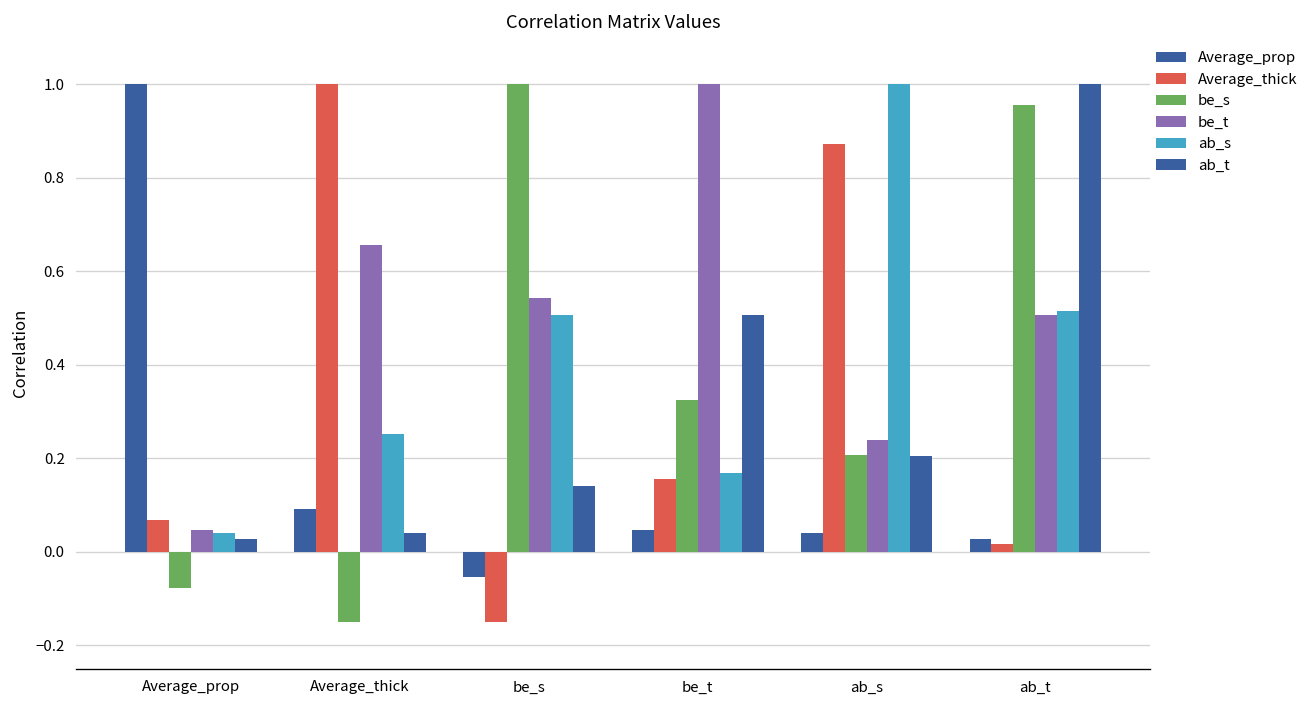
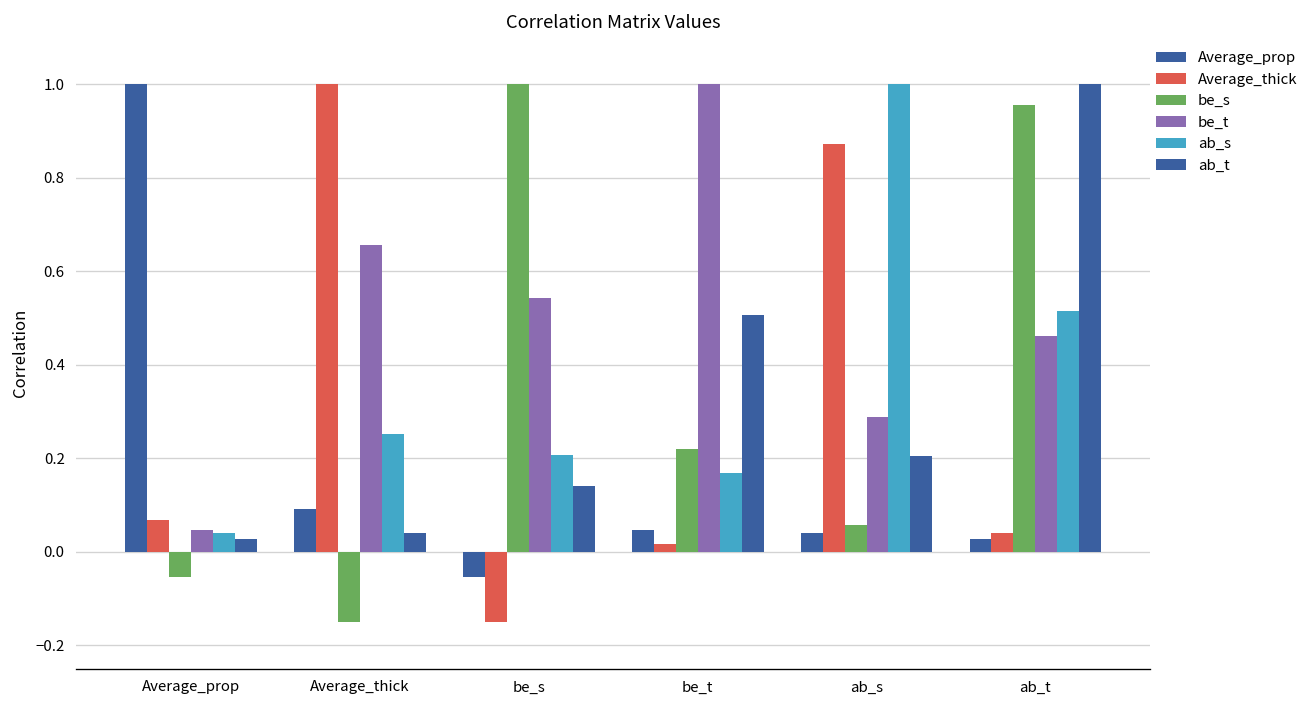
be_s, Average_prop: -0.08 -> -0.05
ab_s, be_s: 0.51 -> 0.21
Average_thick, be_t: 0.16 -> 0.02
be_s, be_t: 0.32 -> 0.22
be_s, ab_s: 0.21 -> 0.06
be_t, ab_s: 0.24 -> 0.29
Average_thick, ab_t: 0.02 -> 0.04
be_t, ab_t: 0.51 -> 0.46
